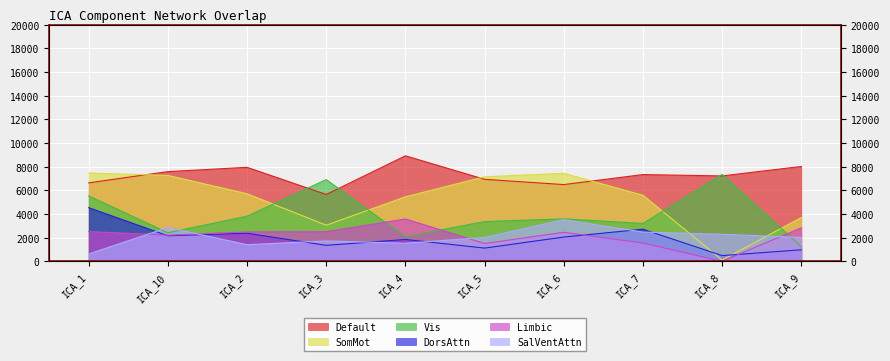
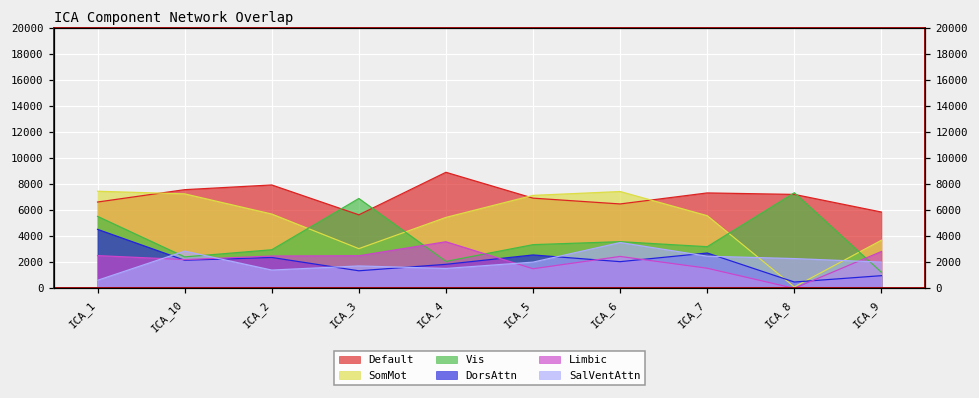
Vis, ICA_2: 3800 -> 3000
DorsAttn, ICA_5: 1100 -> 2600
Default, ICA_9: 8000 -> 5900
